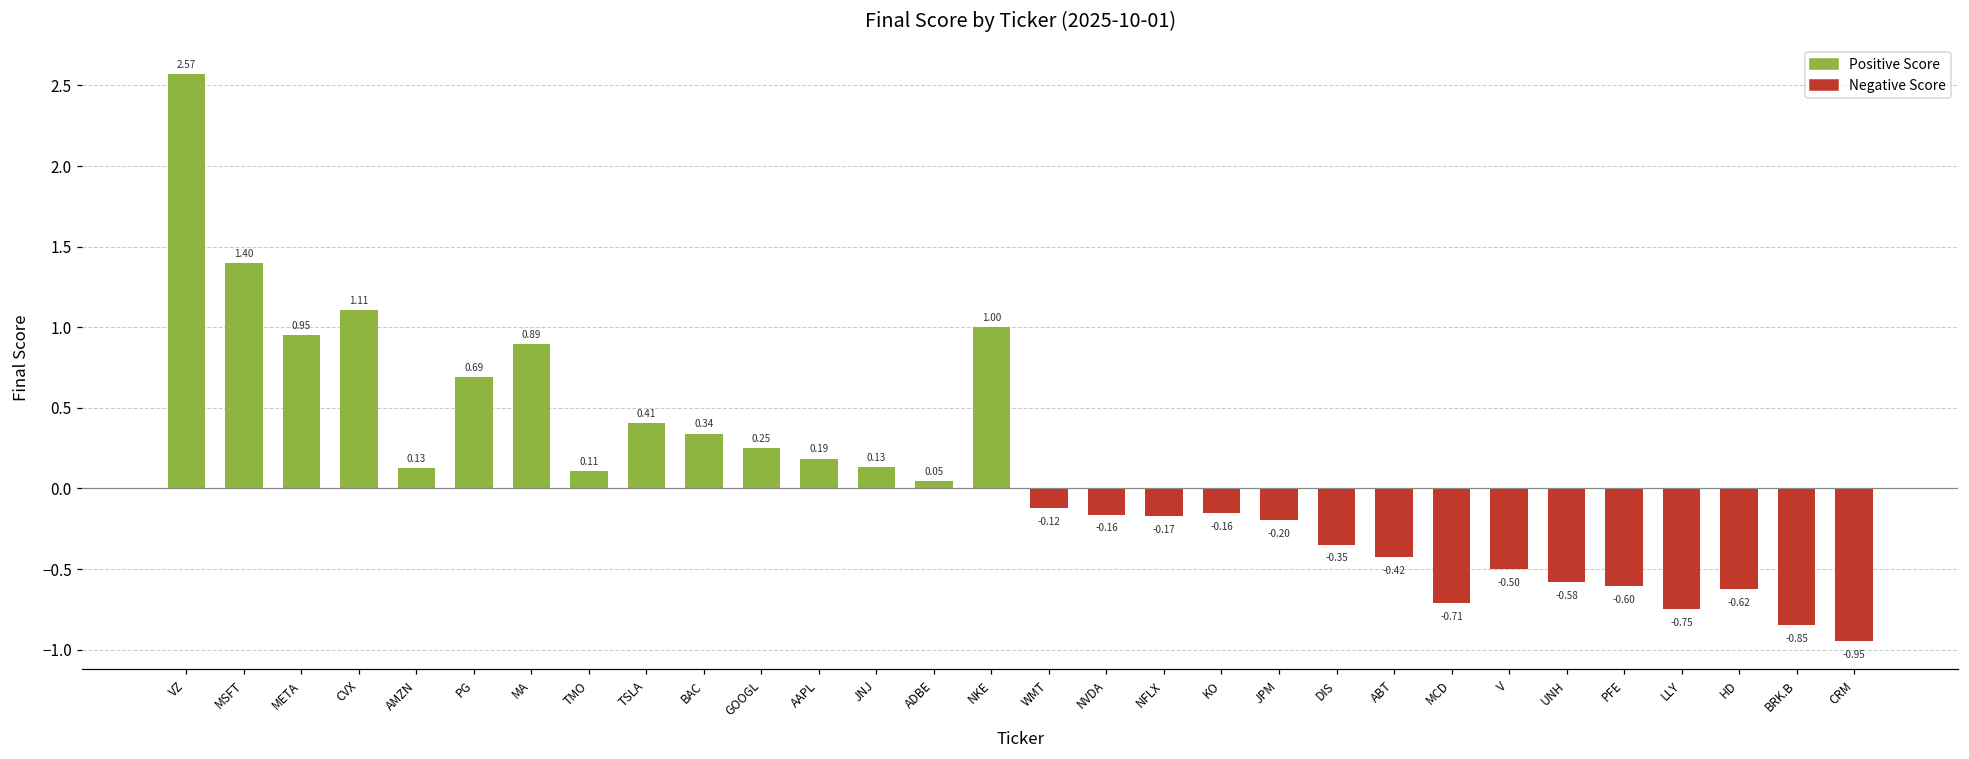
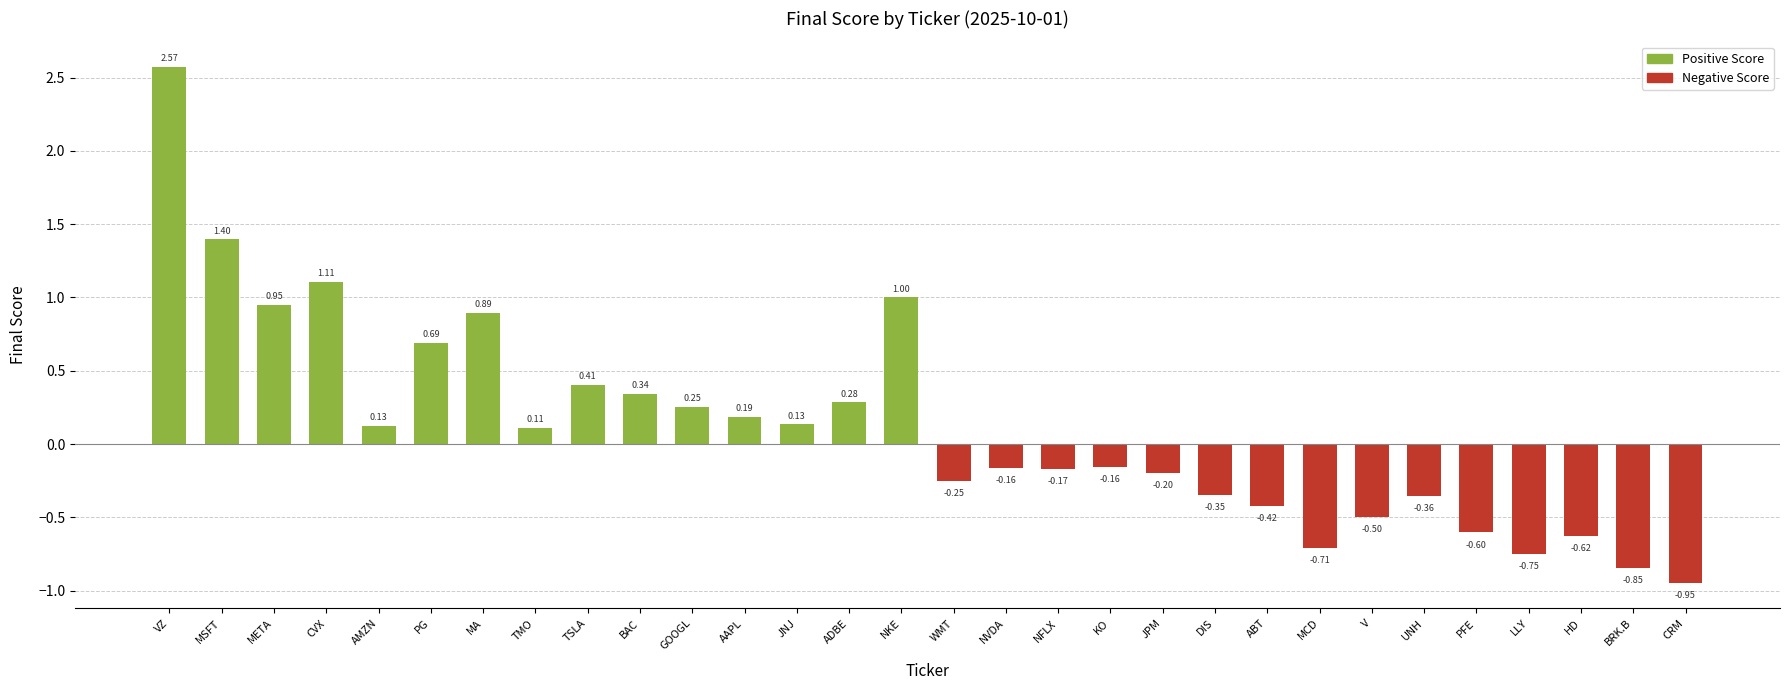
ADBE: 0.05 -> 0.28
WMT: -0.12 -> -0.25
UNH: -0.58 -> -0.36
